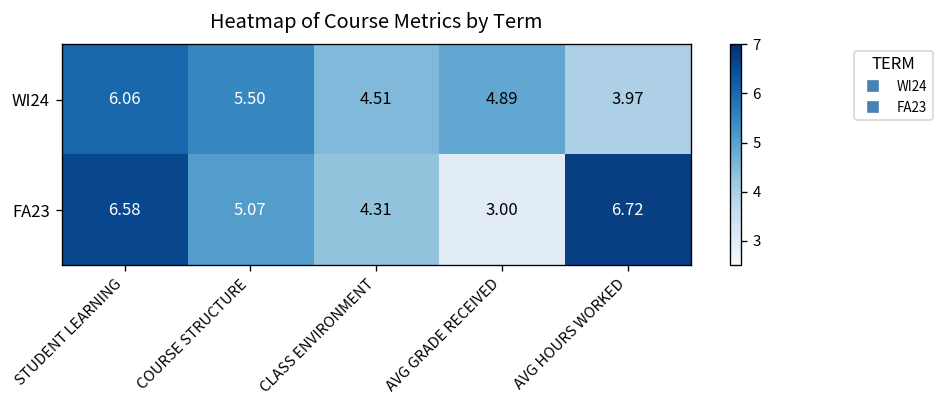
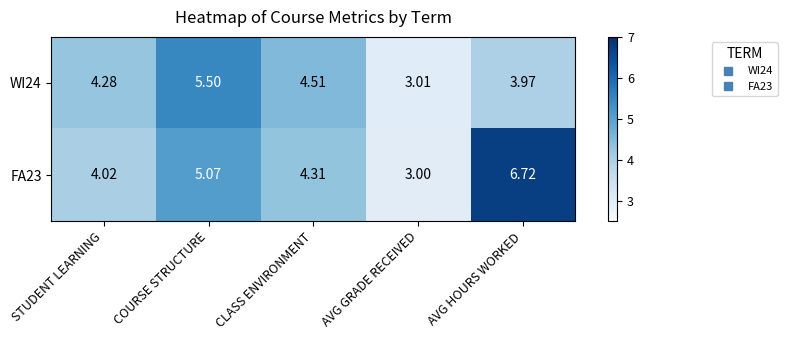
WI24, STUDENT LEARNING: 6.06 -> 4.28
WI24, AVG GRADE RECEIVED: 4.89 -> 3.01
FA23, STUDENT LEARNING: 6.58 -> 4.02
